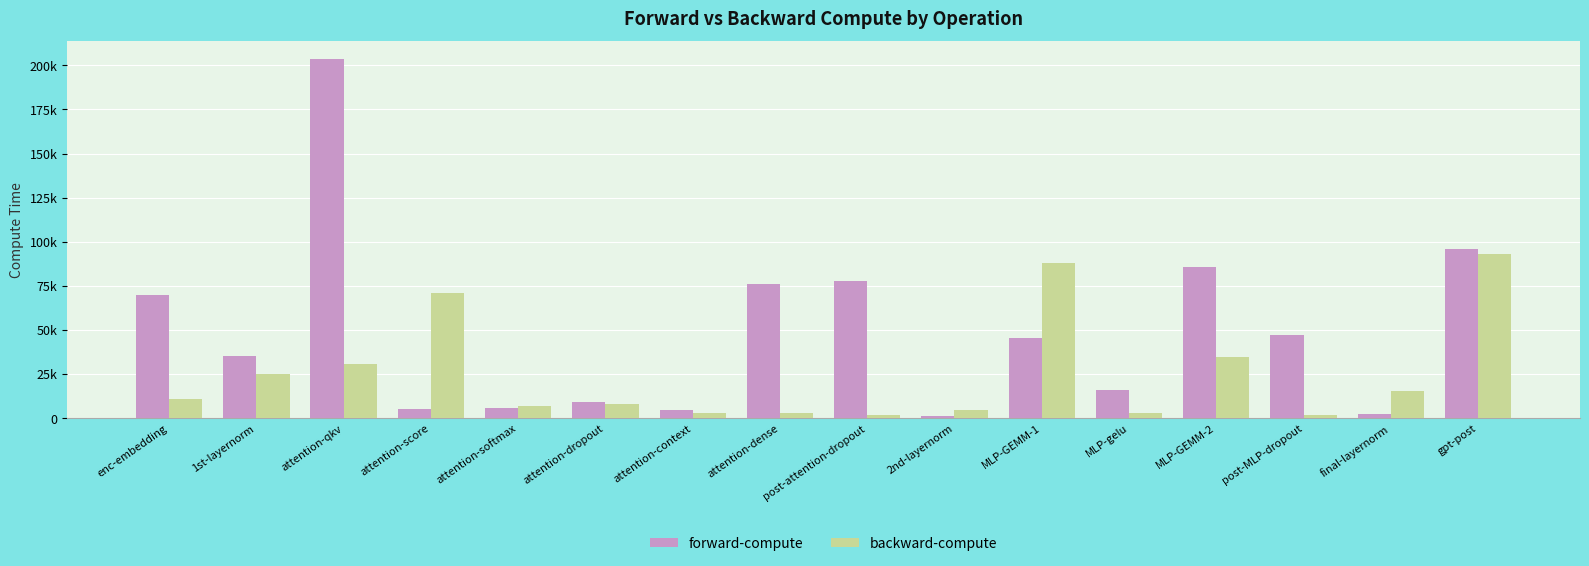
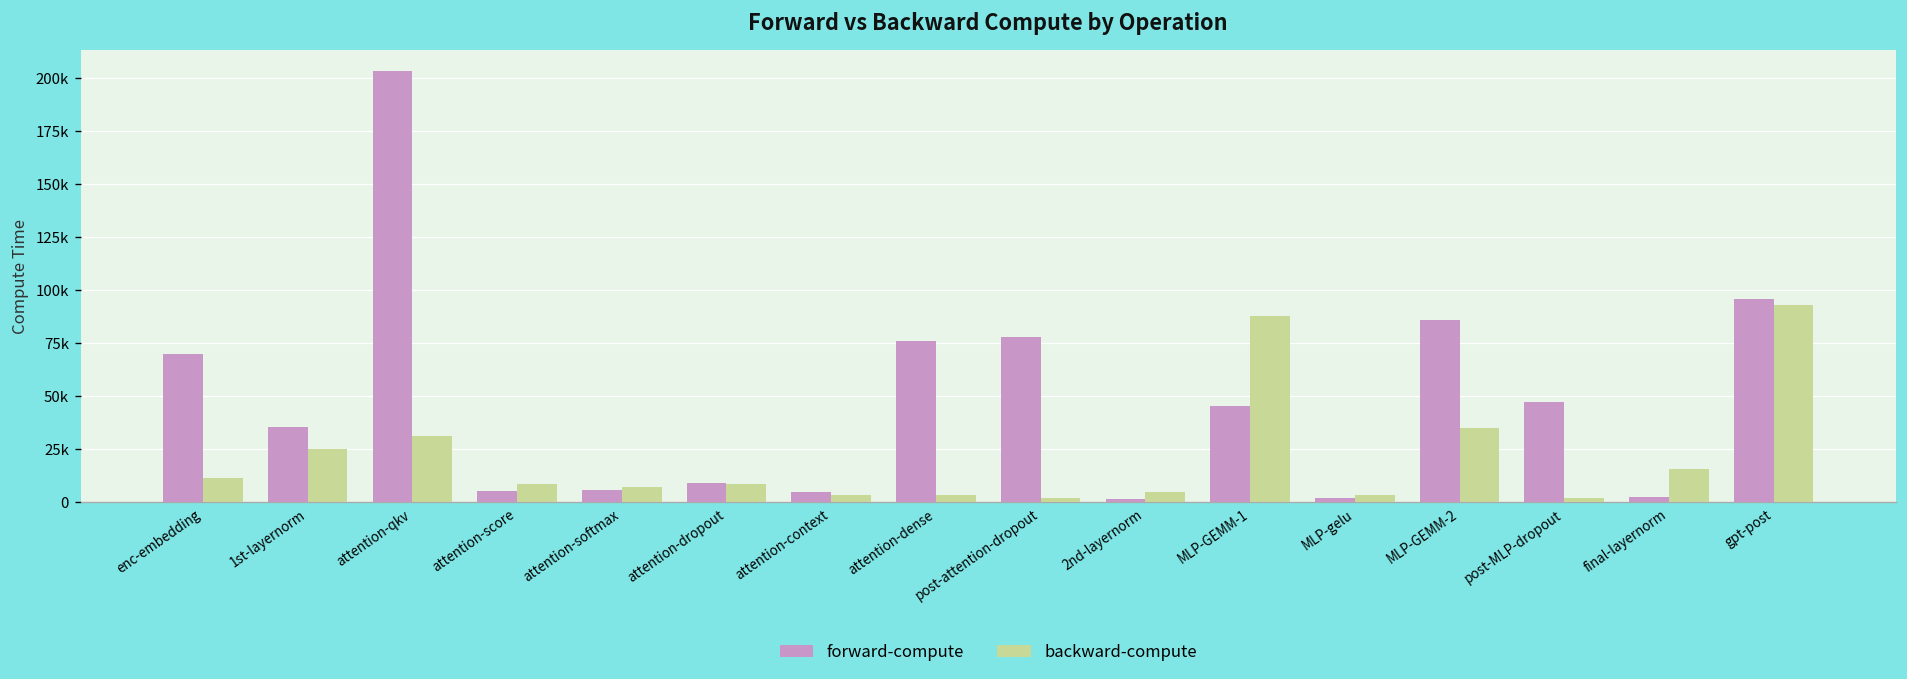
backward-compute, attention-score: 71000 -> 8000
forward-compute, MLP-gelu: 16000 -> 2000
